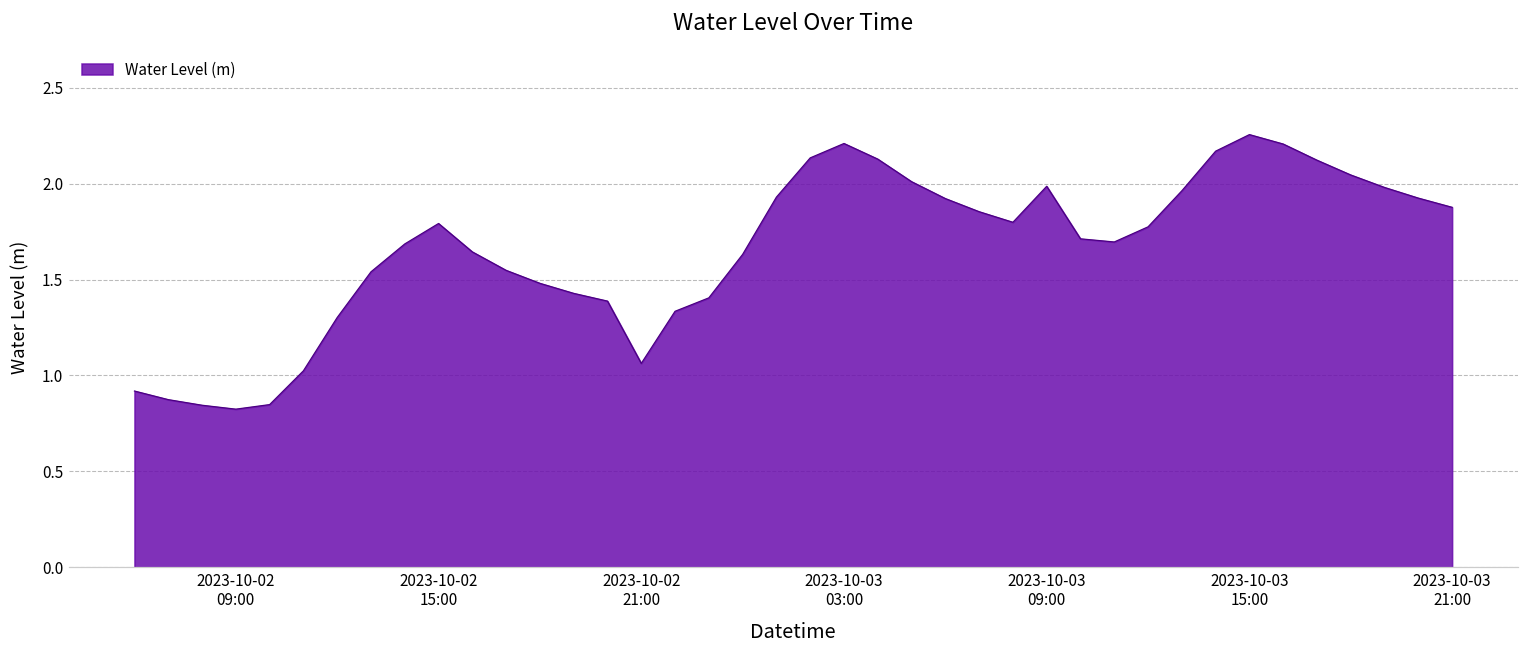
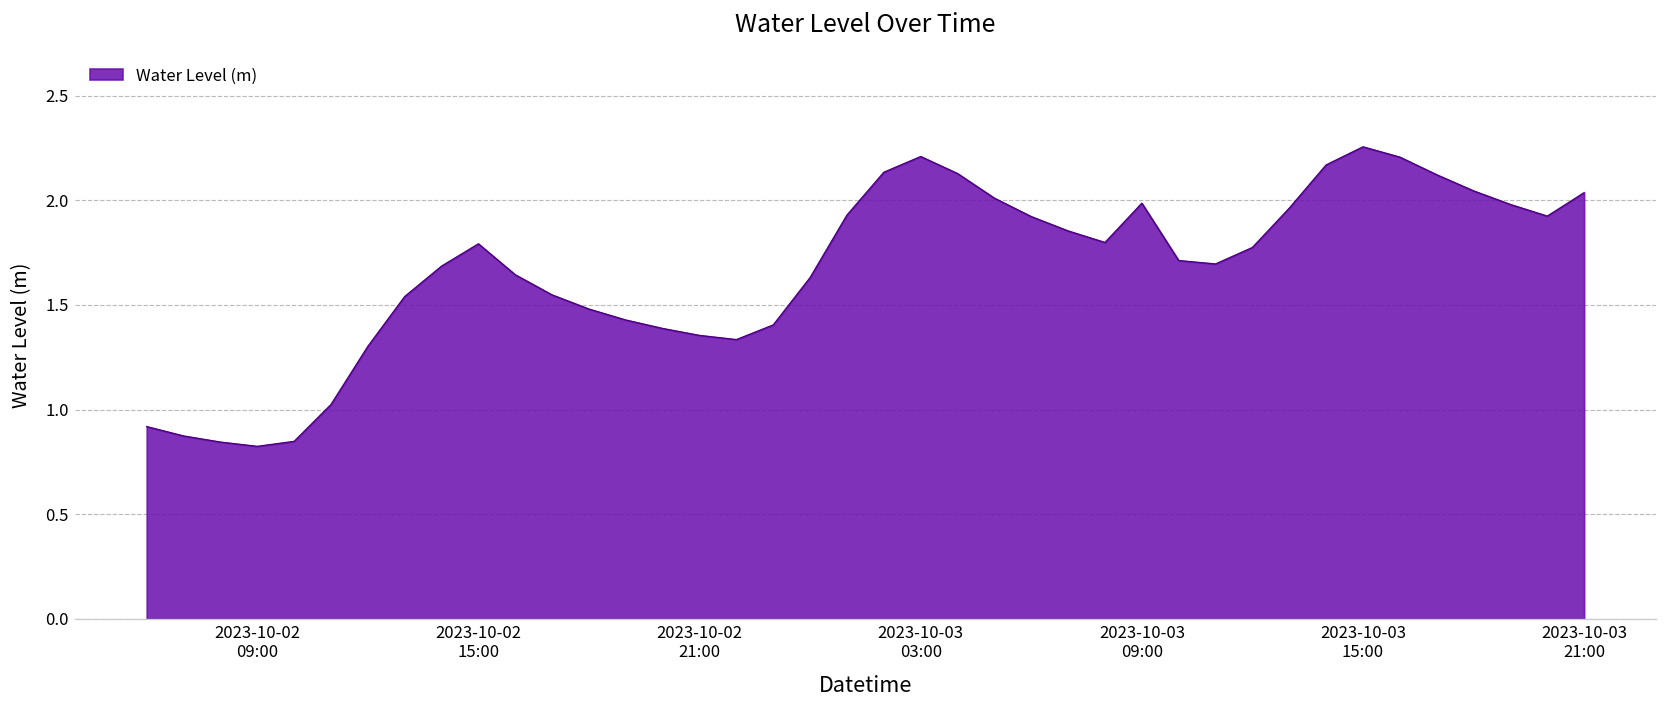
2023-10-02 21:00: 1.06 -> 1.35
2023-10-03 21:00: 1.88 -> 2.04
